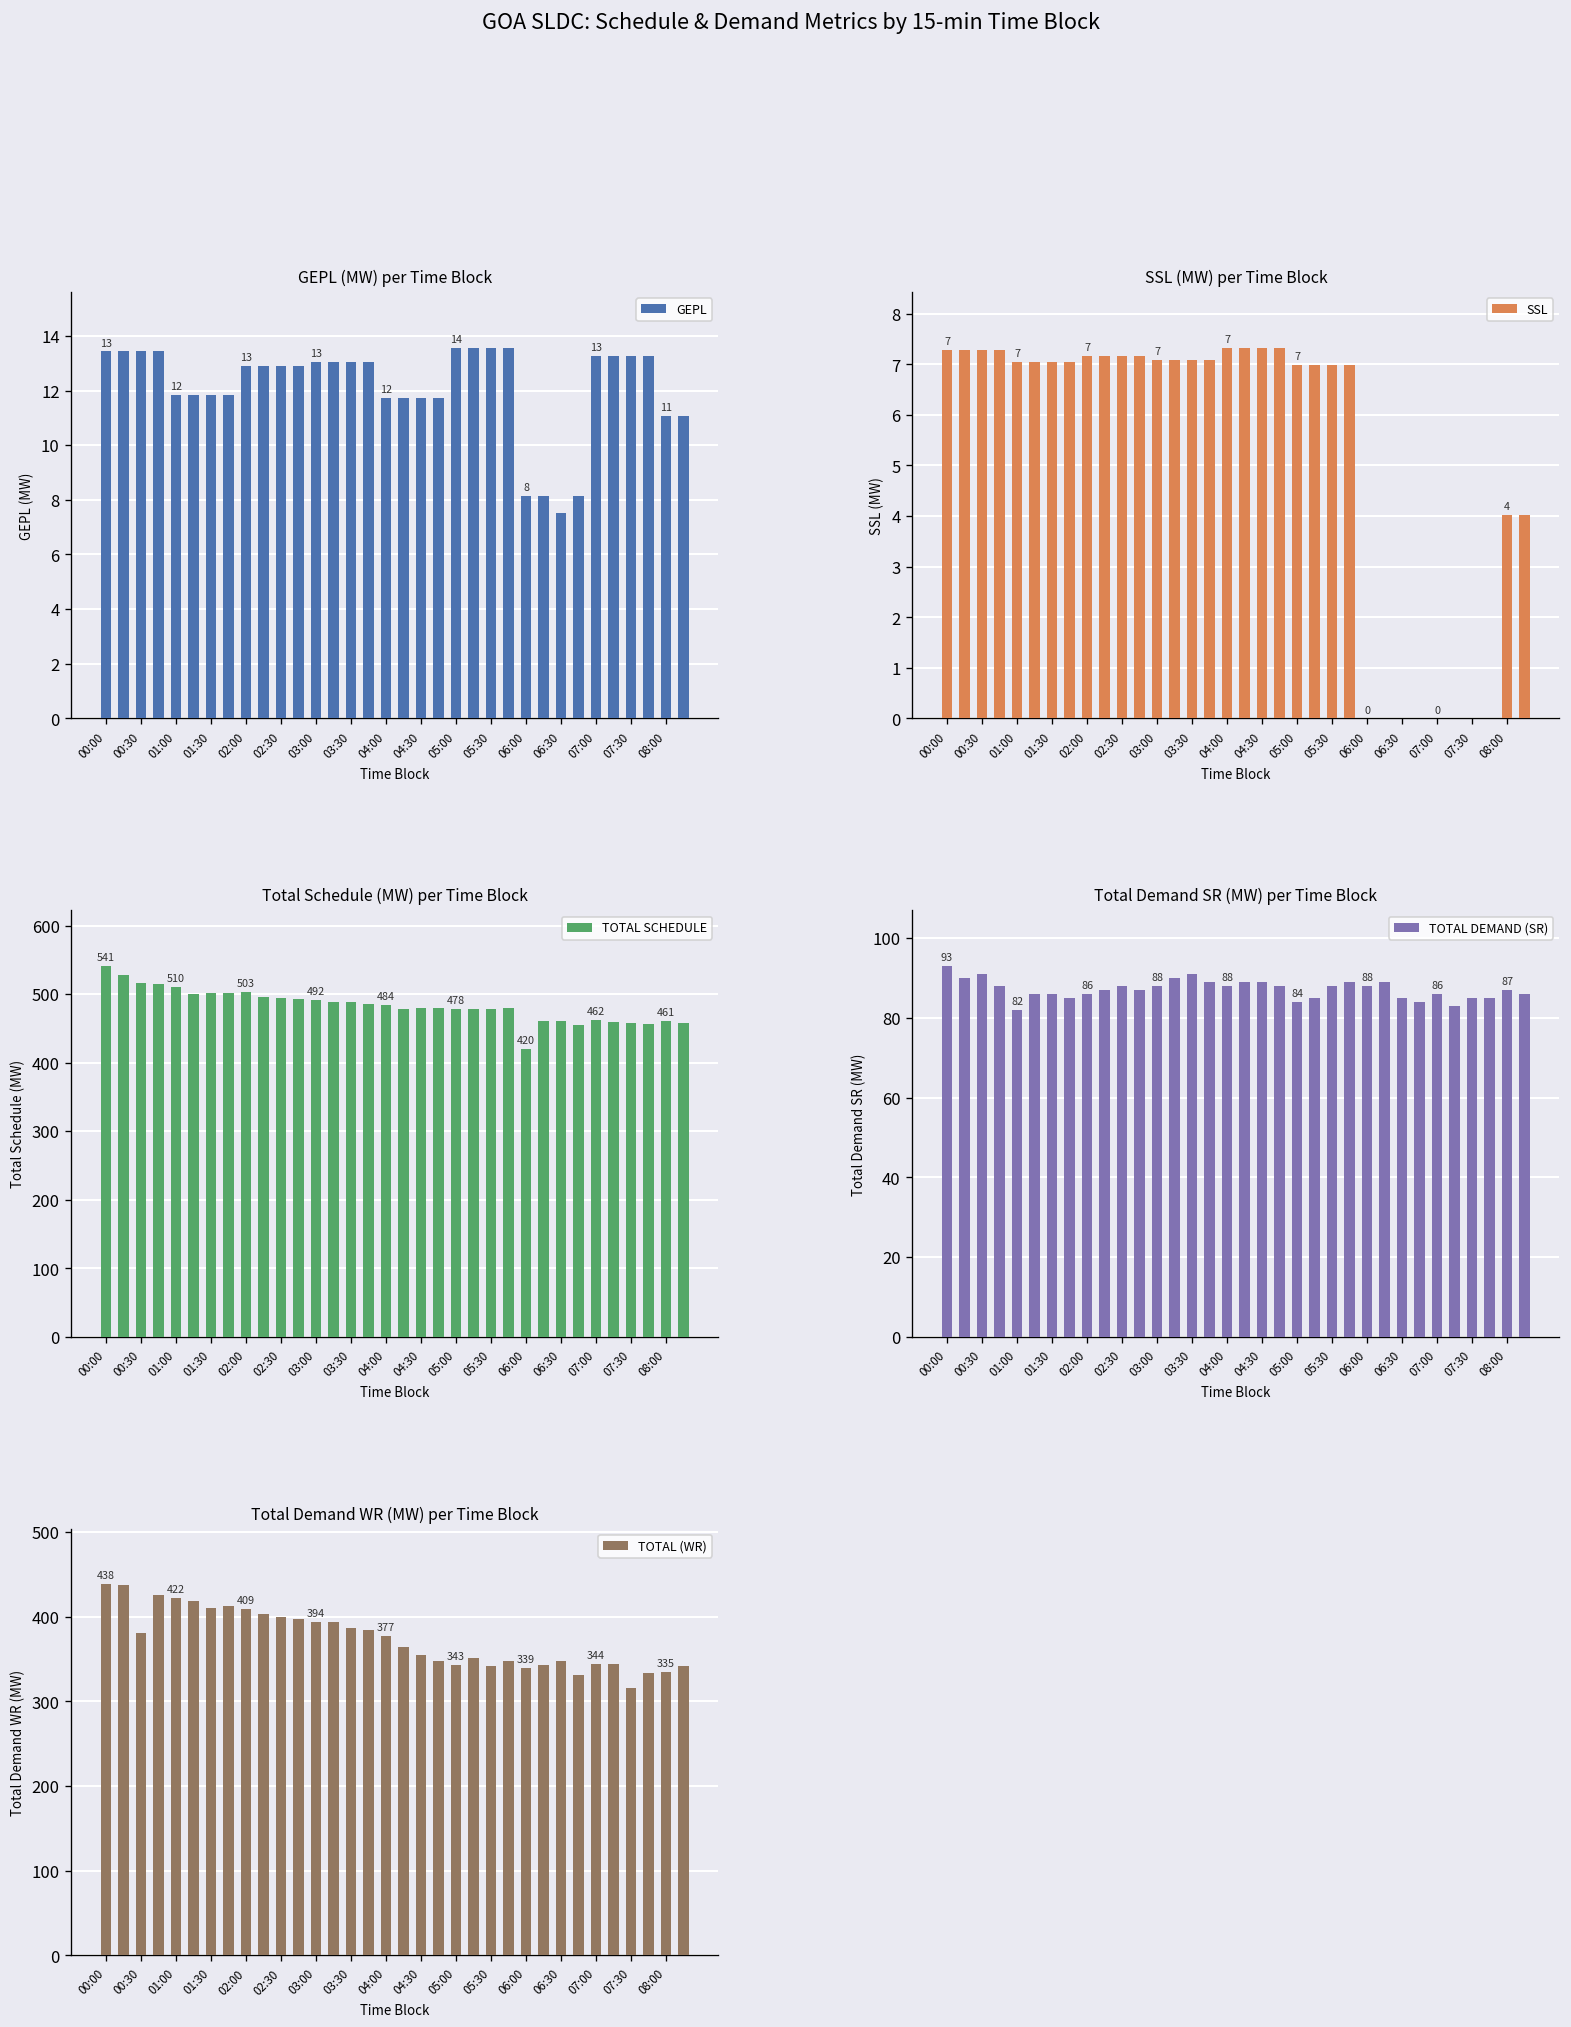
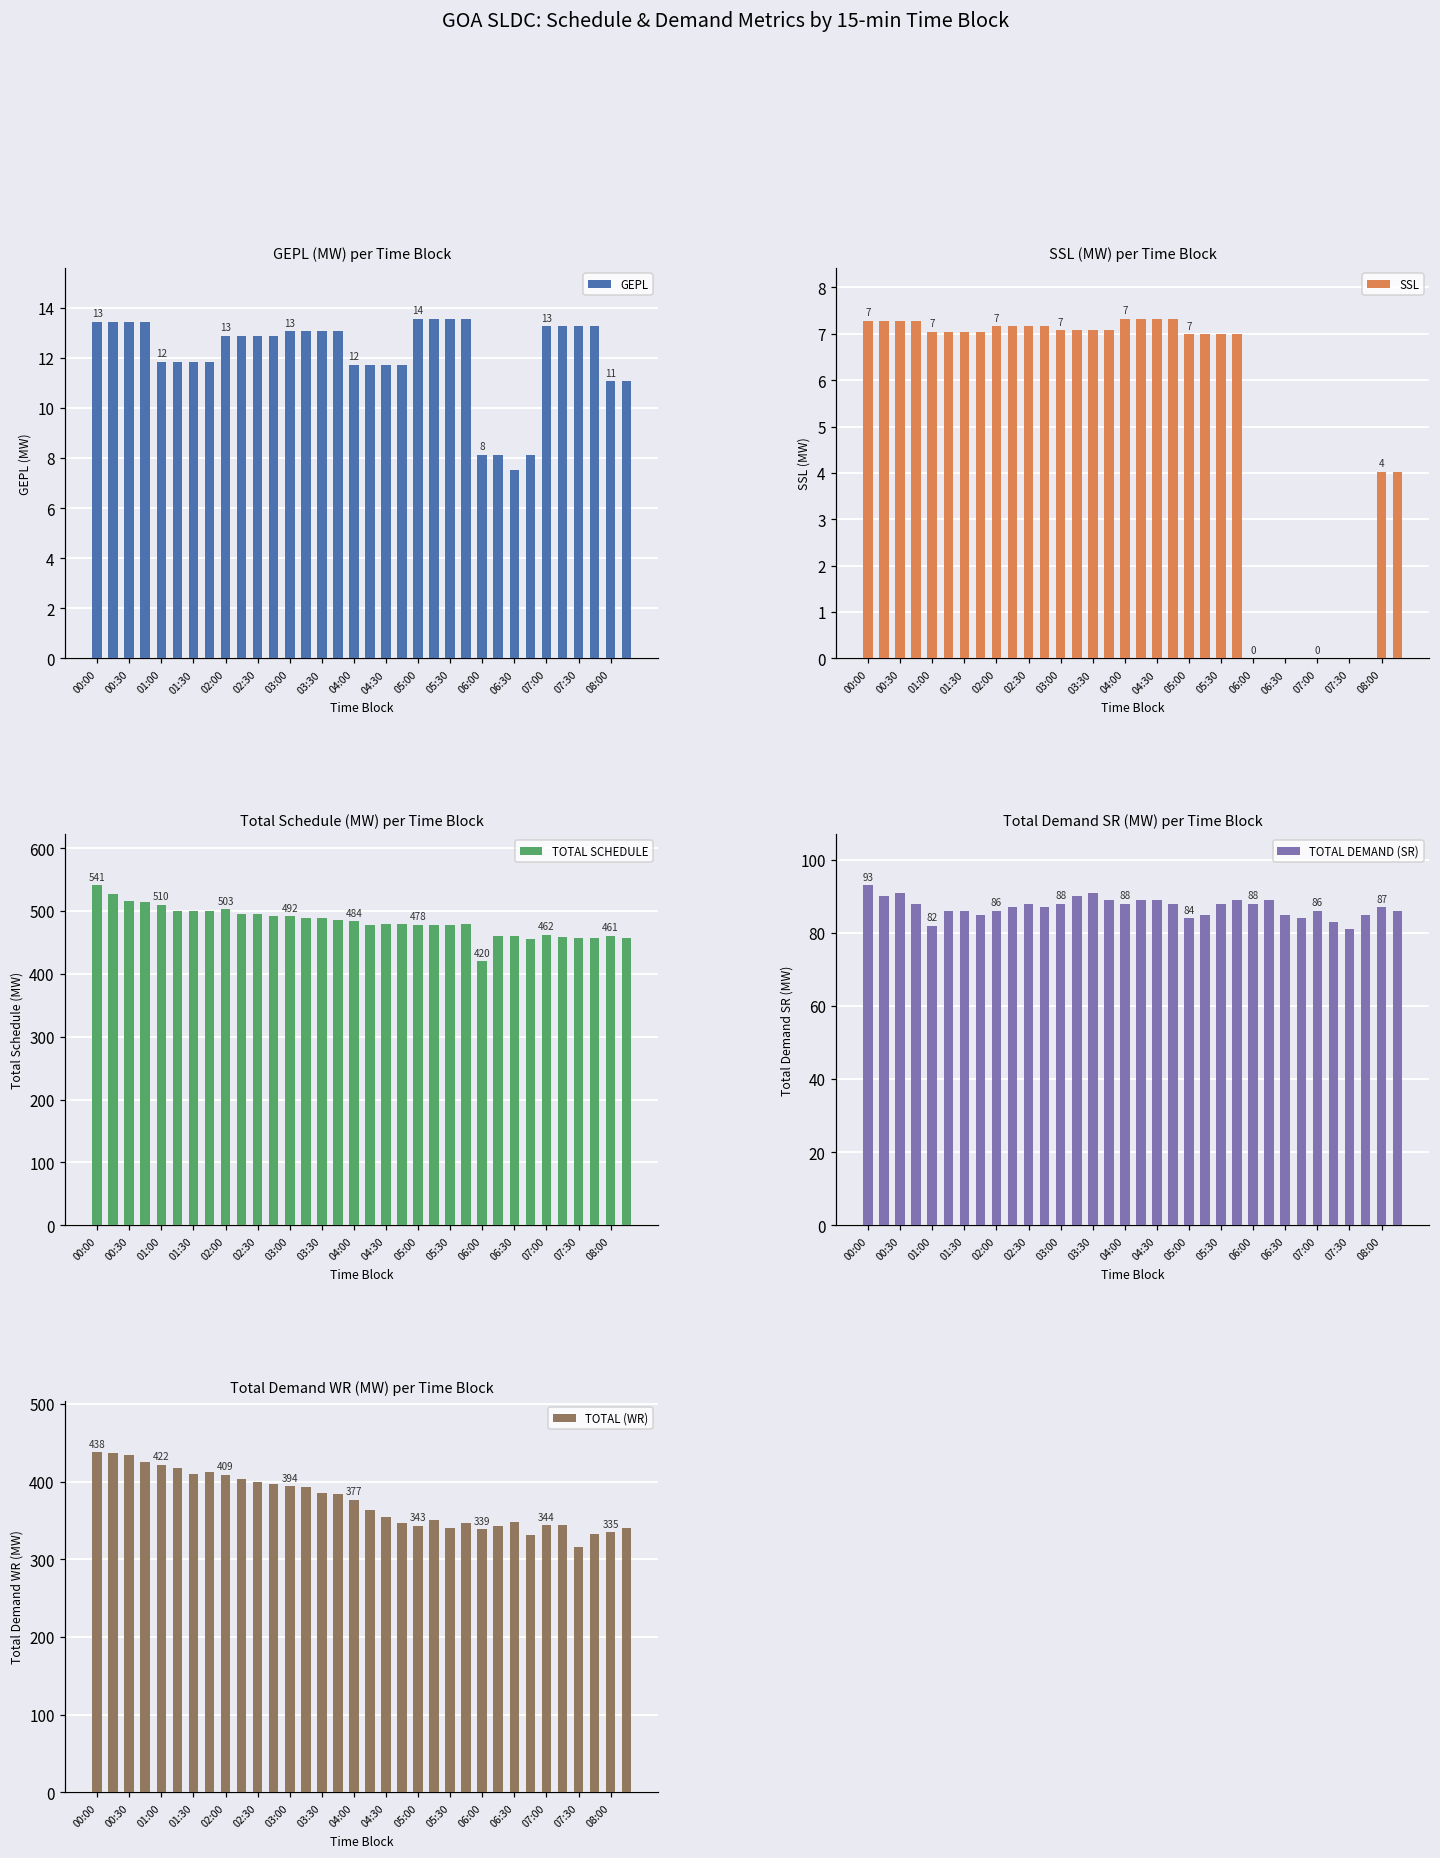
Total Demand SR (MW) per Time Block, 07:30: 85 -> 81
Total Demand WR (MW) per Time Block, 00:30: 380 -> 430
